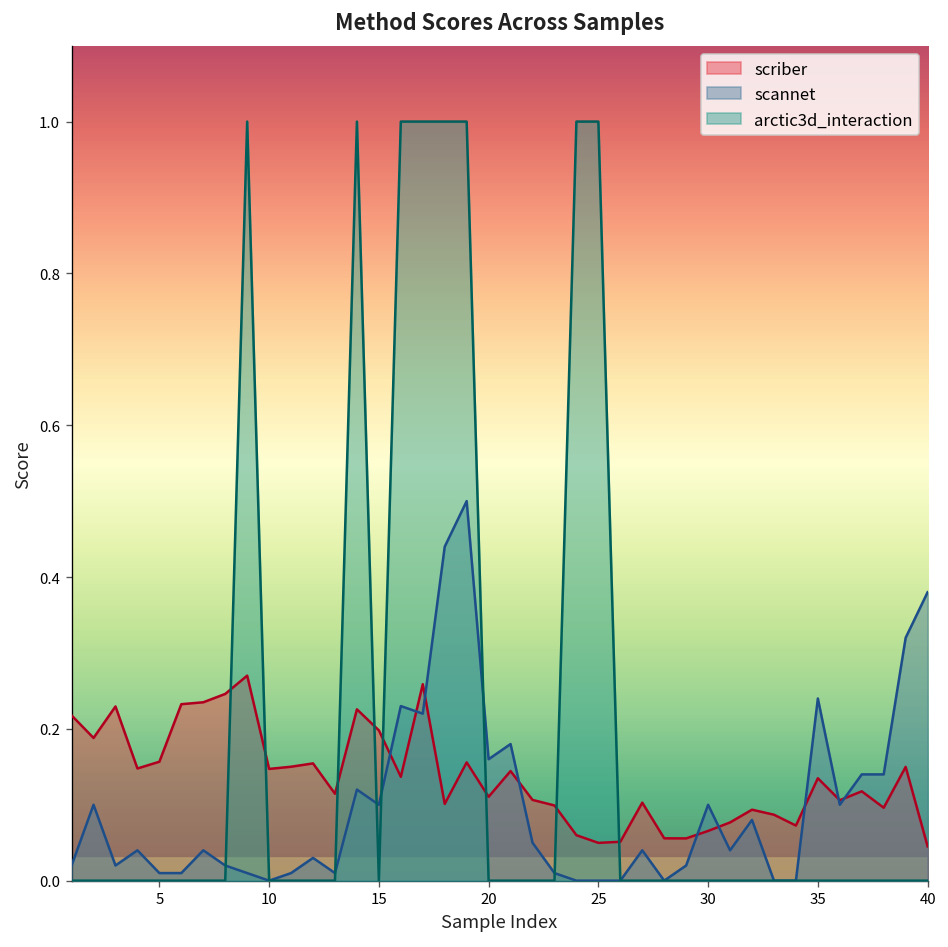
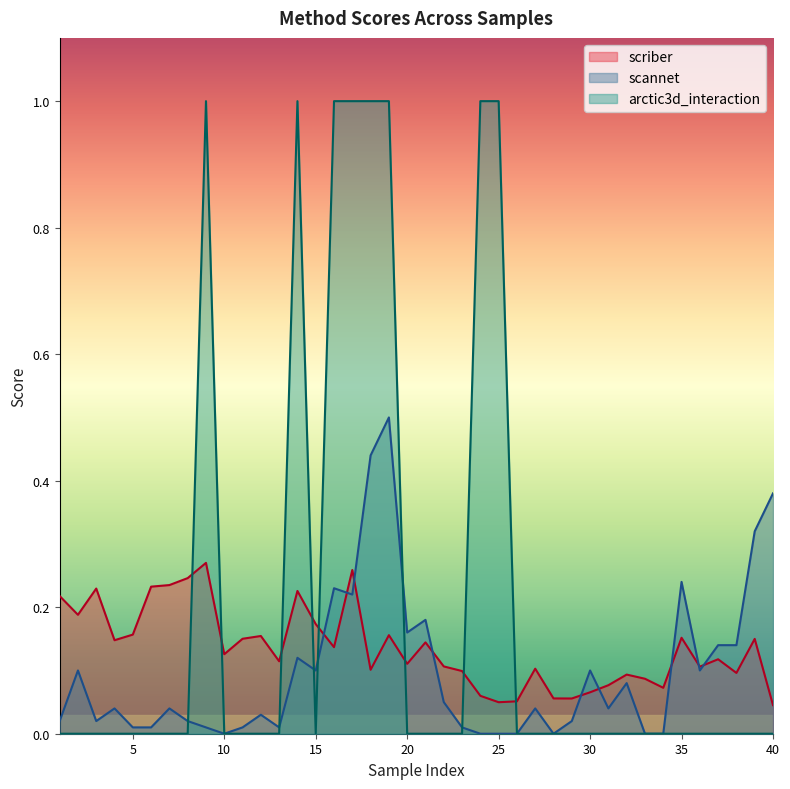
scriber, 10: 0.15 -> 0.13
scriber, 15: 0.20 -> 0.17
scriber, 35: 0.13 -> 0.15
